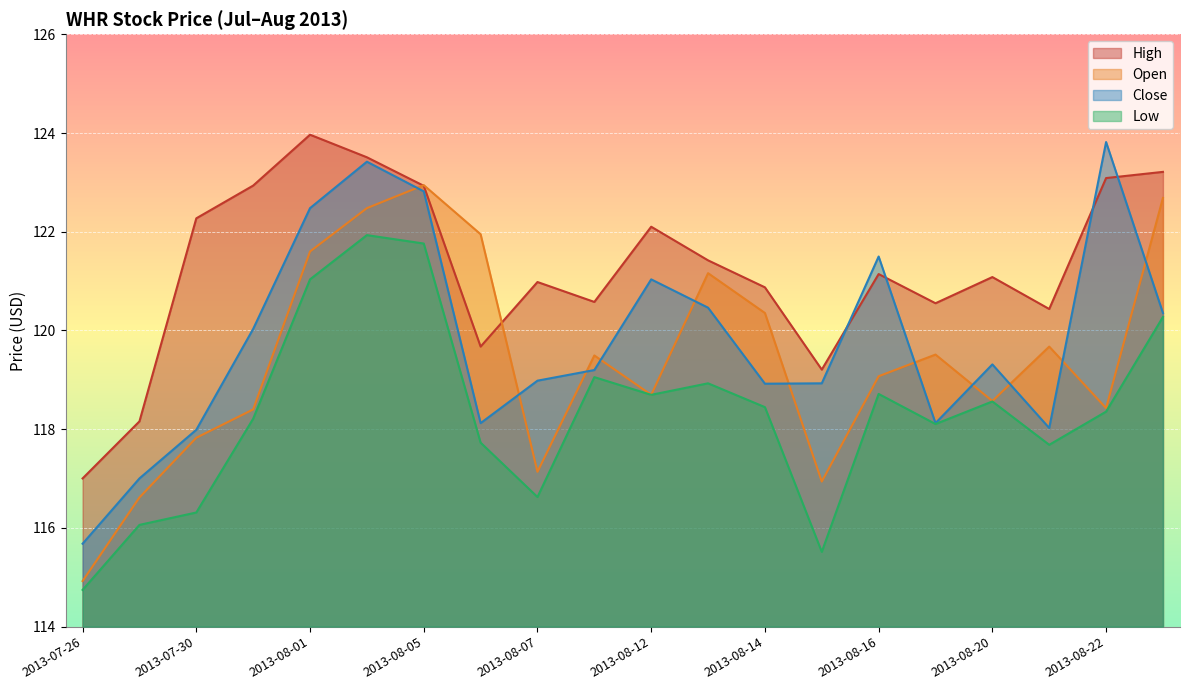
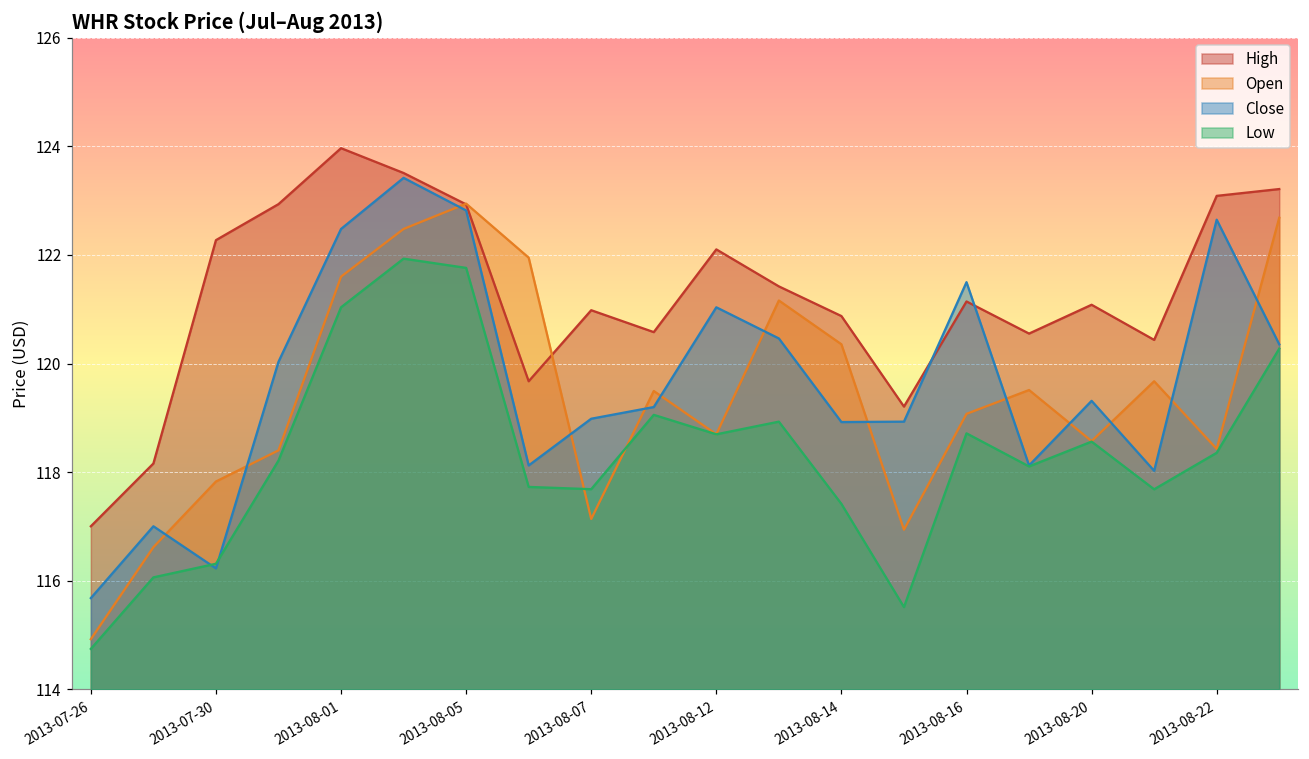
Close, 2013-07-30: 118.0 -> 116.2
Low, 2013-08-07: 116.6 -> 117.7
Low, 2013-08-14: 118.4 -> 117.4
Close, 2013-08-22: 123.8 -> 122.6
